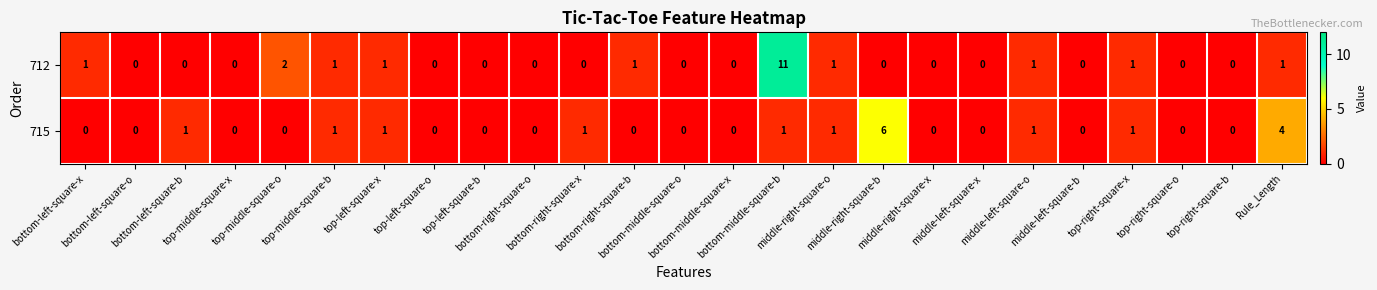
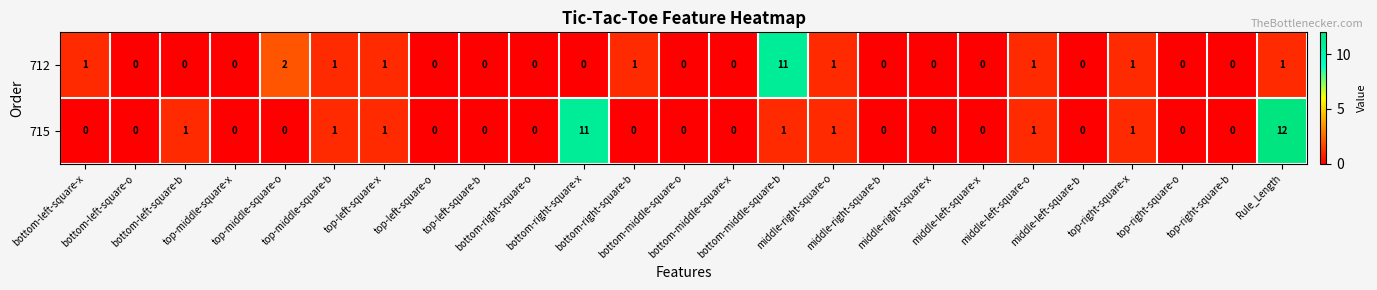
715, bottom-right-square-x: 1 -> 11
715, middle-right-square-b: 6 -> 0
715, Rule_Length: 4 -> 12
